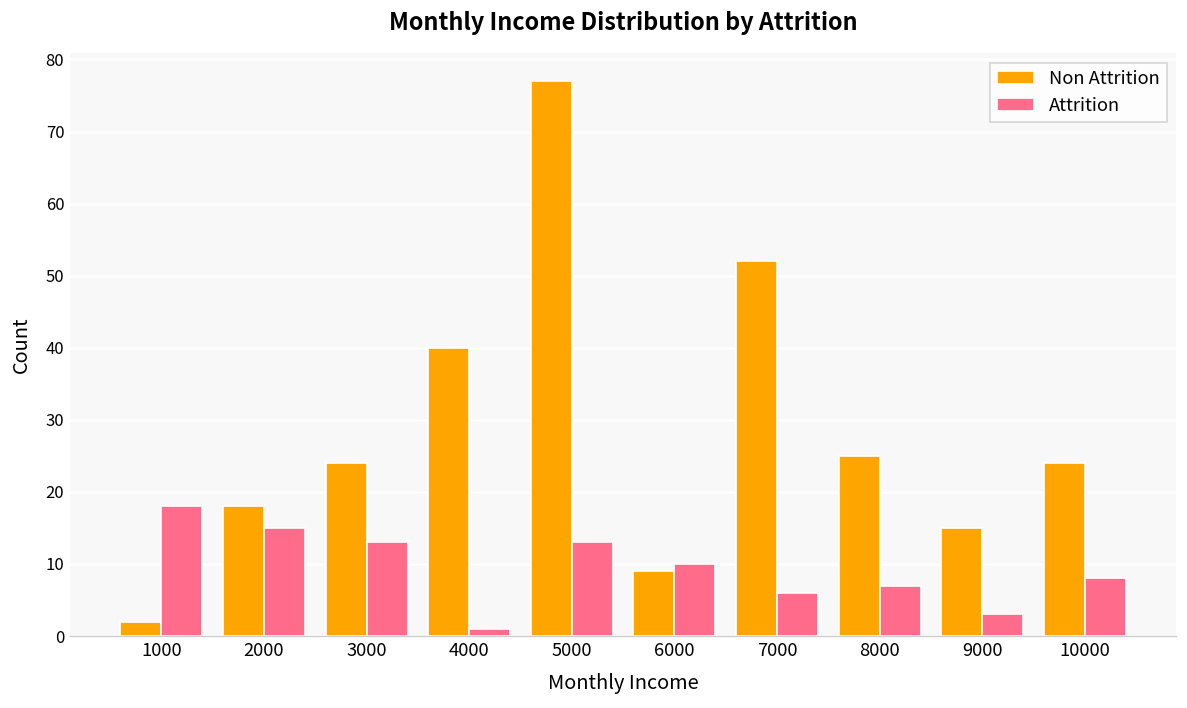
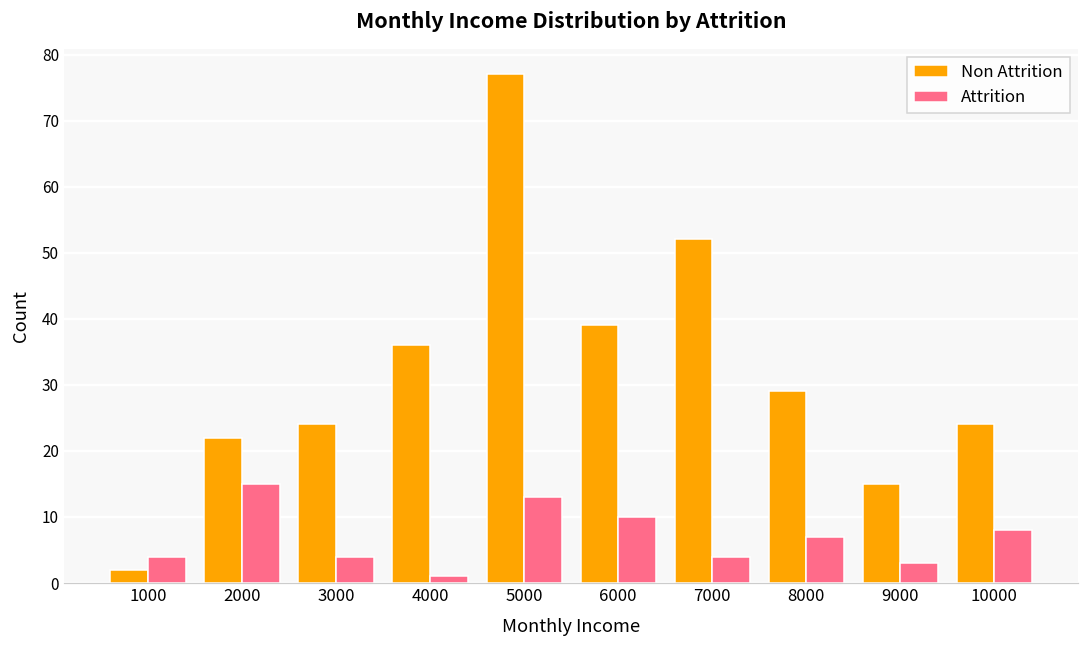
Attrition, 1000: 18 -> 4
Non Attrition, 2000: 18 -> 22
Attrition, 3000: 13 -> 4
Non Attrition, 4000: 40 -> 36
Non Attrition, 6000: 9 -> 39
Attrition, 7000: 6 -> 4
Non Attrition, 8000: 25 -> 29
